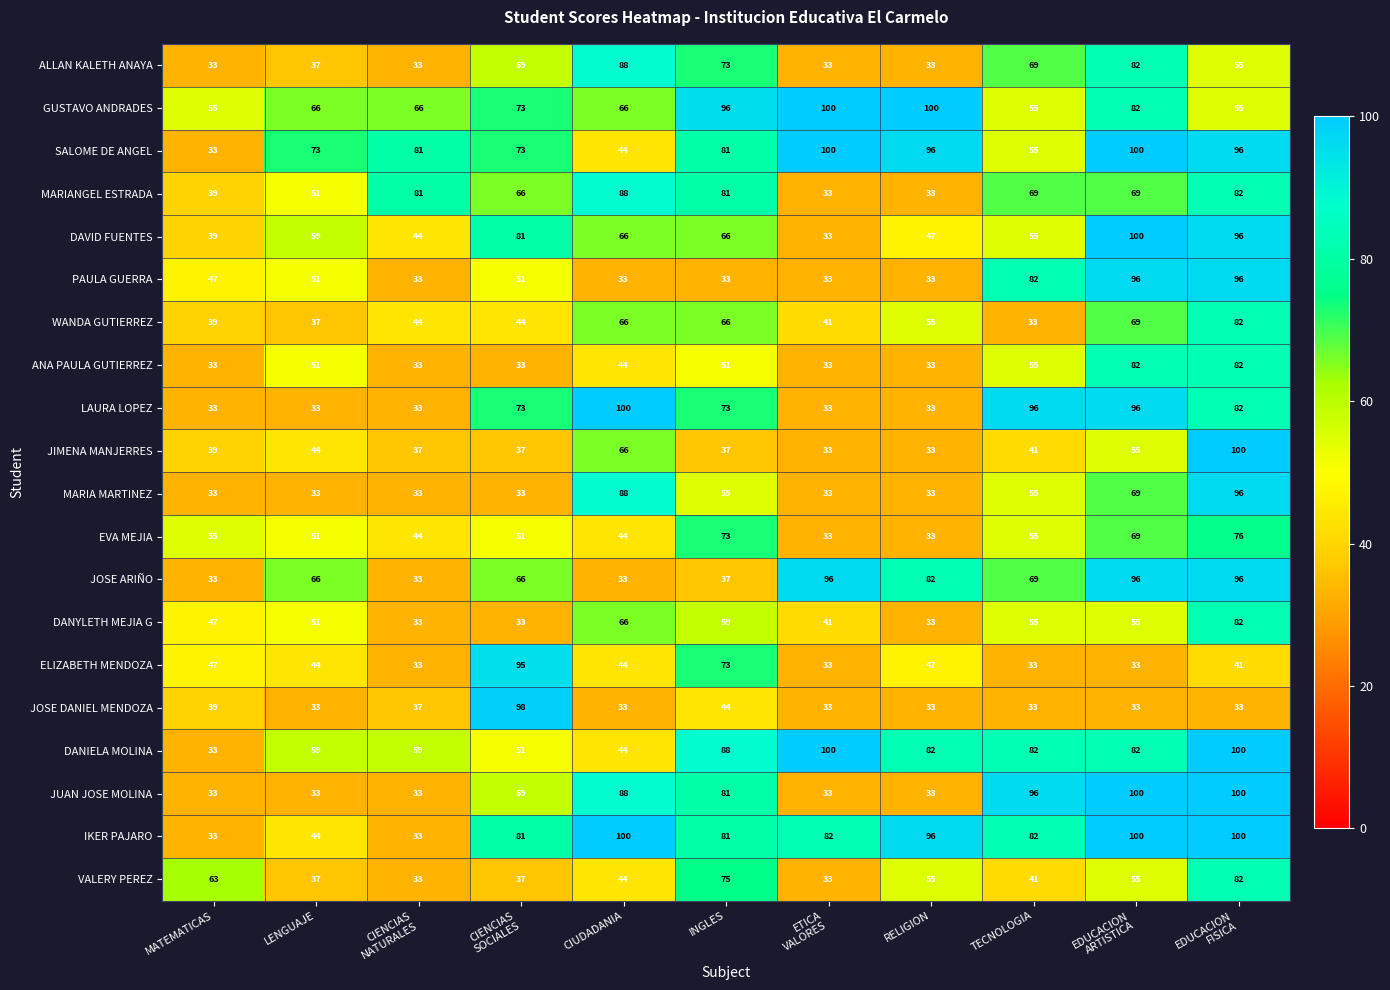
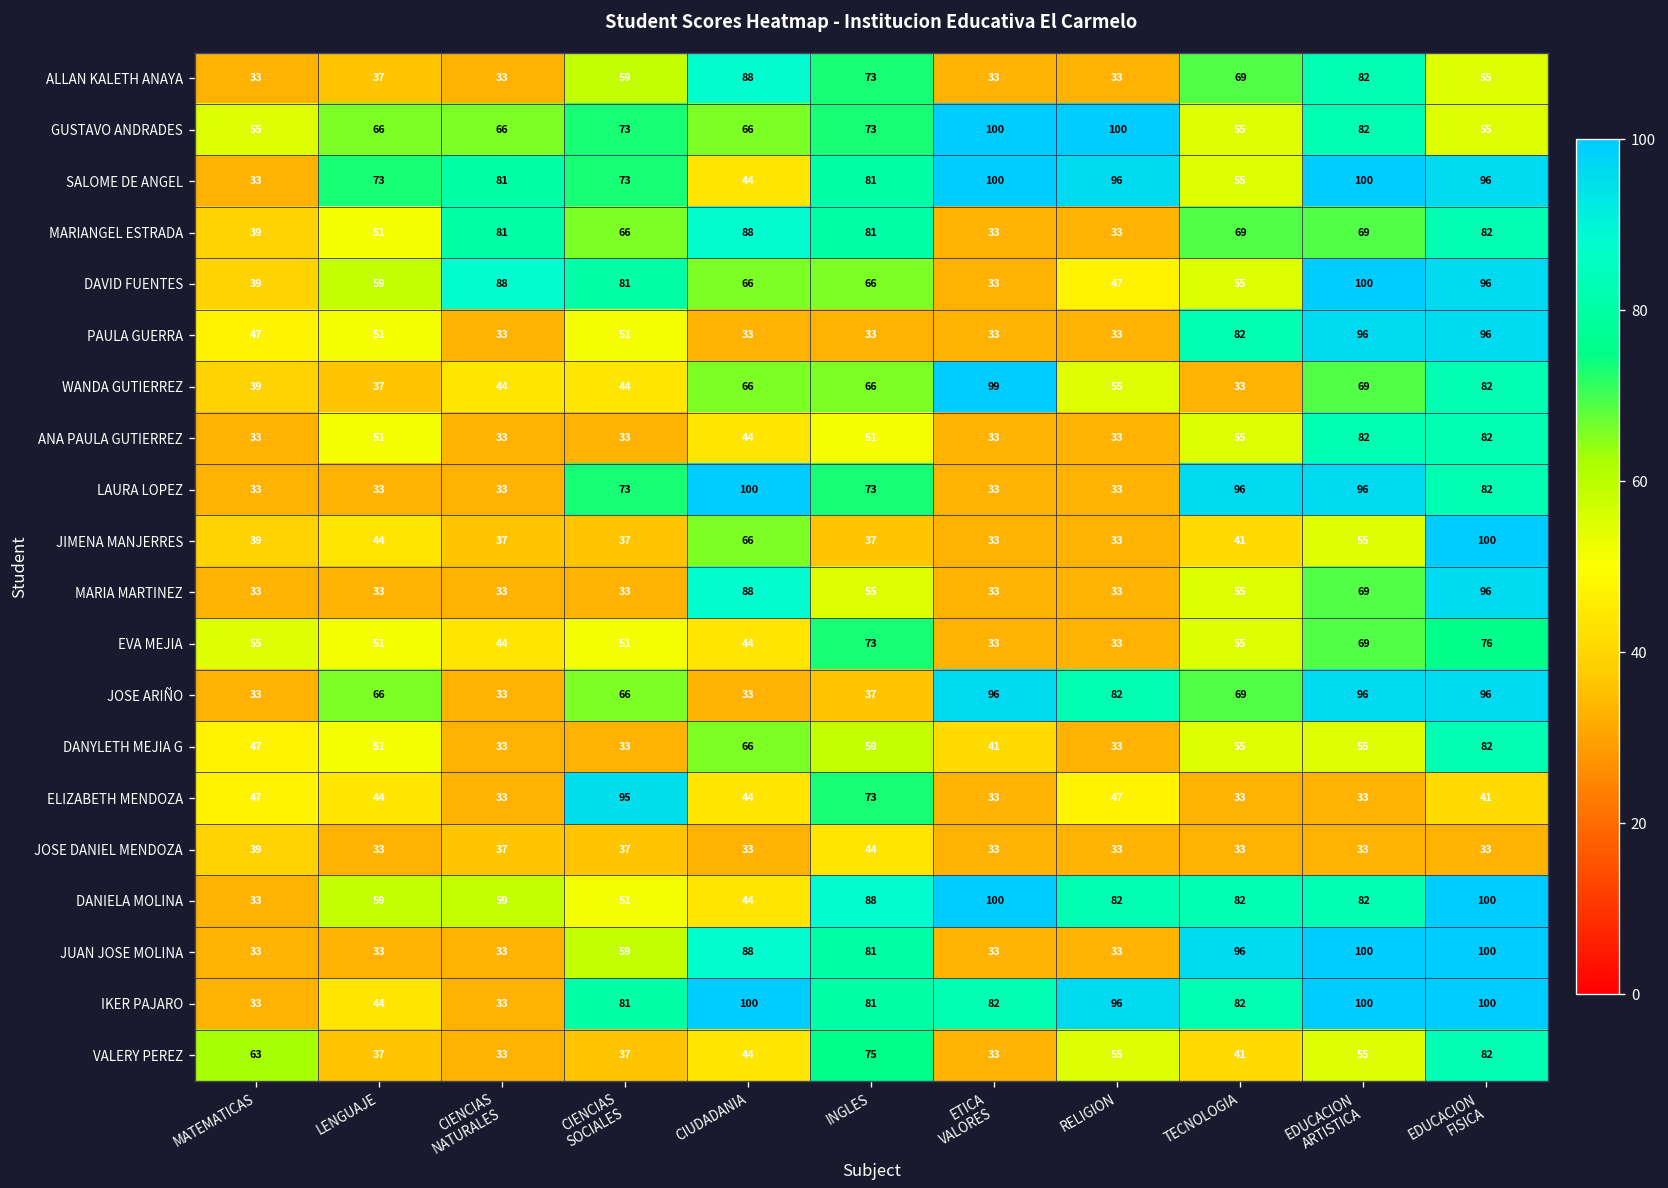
GUSTAVO ANDRADES, INGLES: 96 -> 73
DAVID FUENTES, CIENCIAS NATURALES: 44 -> 88
WANDA GUTIERREZ, ETICA VALORES: 41 -> 99
JOSE DANIEL MENDOZA, CIENCIAS SOCIALES: 98 -> 37
